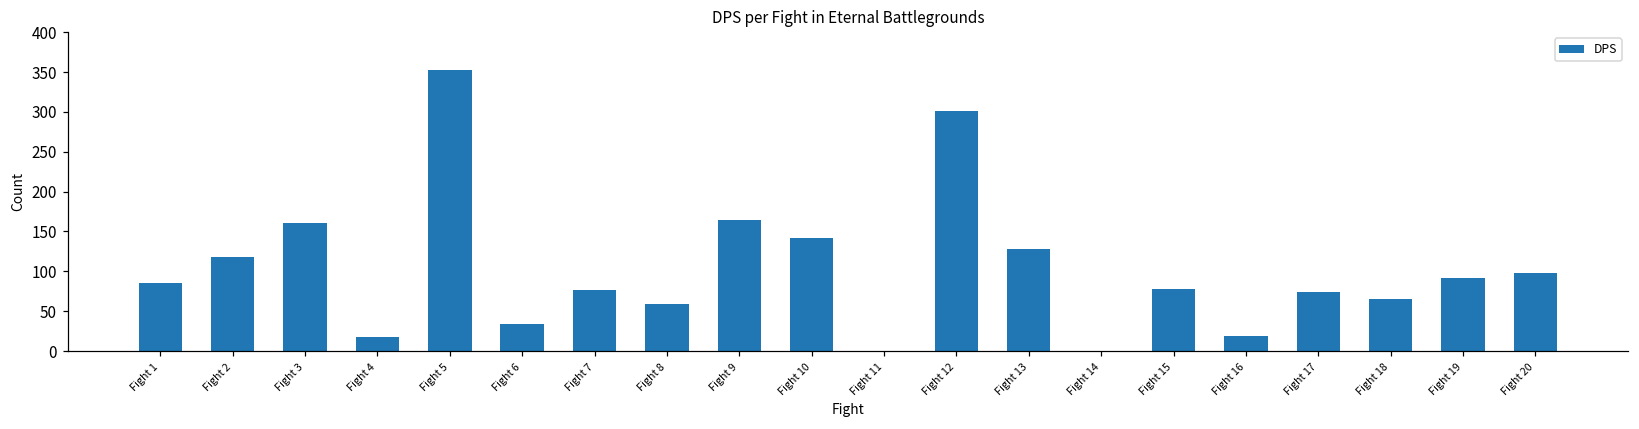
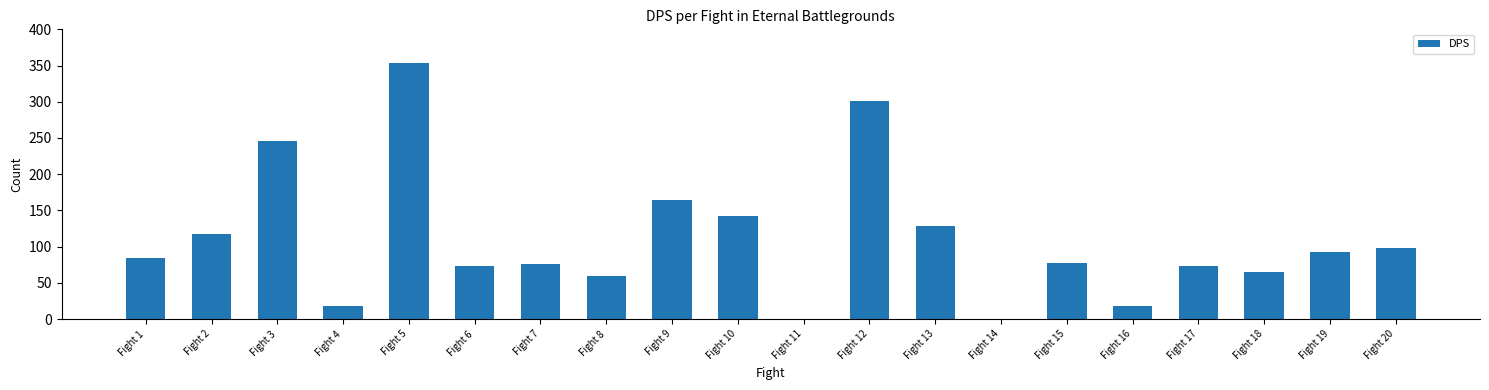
Fight 3: 160 -> 250
Fight 6: 30 -> 70
